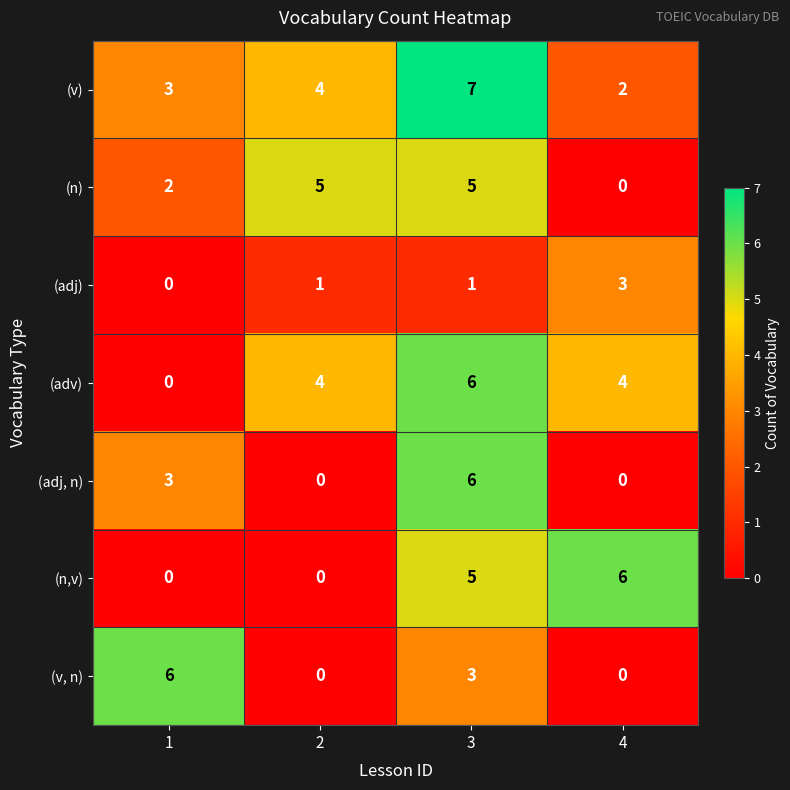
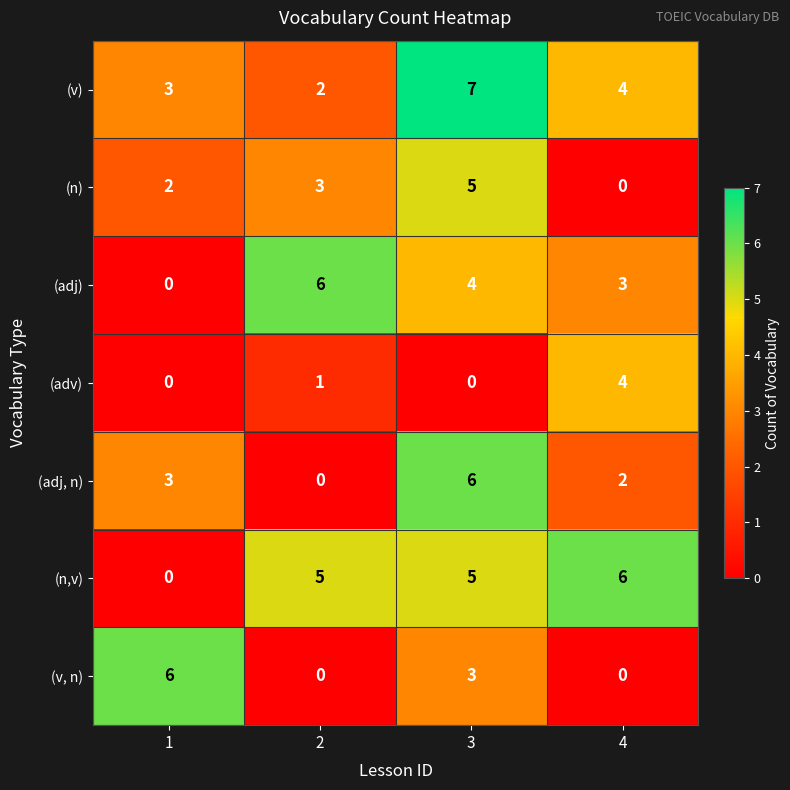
(v), 2: 4 -> 2
(v), 4: 2 -> 4
(n), 2: 5 -> 3
(adj), 2: 1 -> 6
(adj), 3: 1 -> 4
(adv), 2: 4 -> 1
(adv), 3: 6 -> 0
(adj, n), 4: 0 -> 2
(n,v), 2: 0 -> 5
